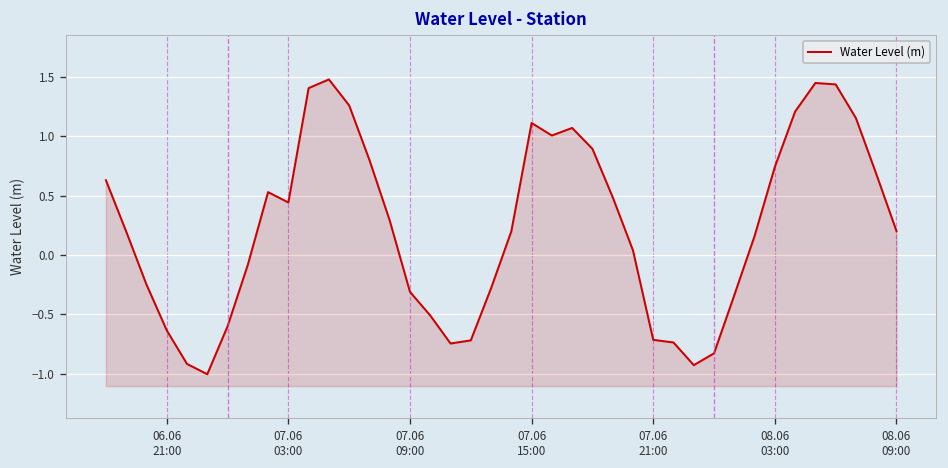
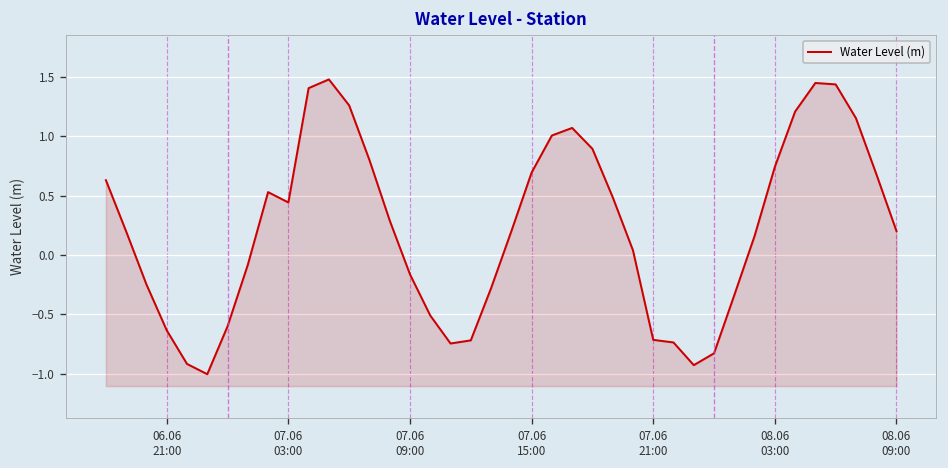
07.06 09:00: -0.3 -> -0.2
07.06 15:00: 1.1 -> 0.7
